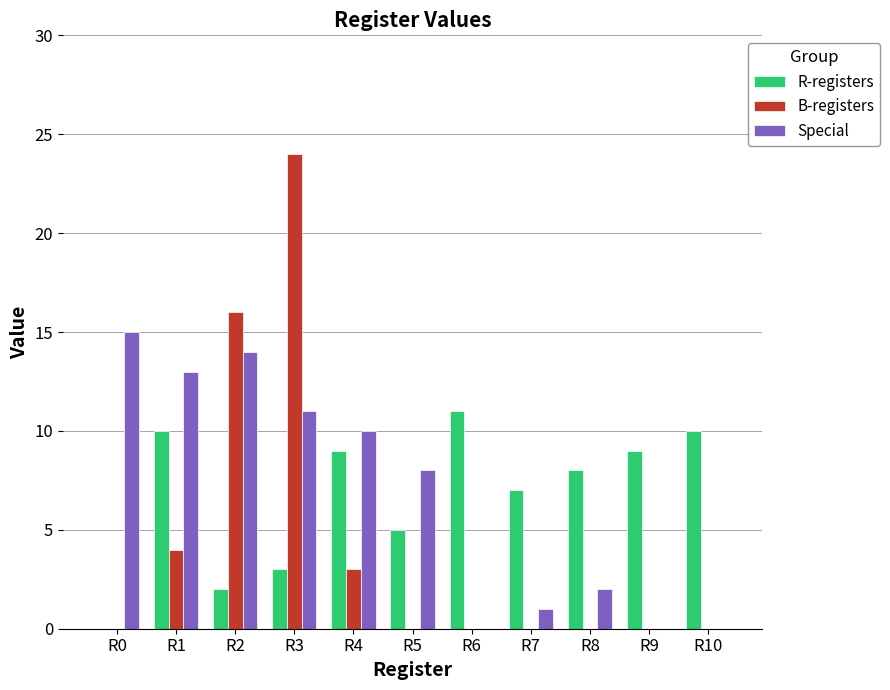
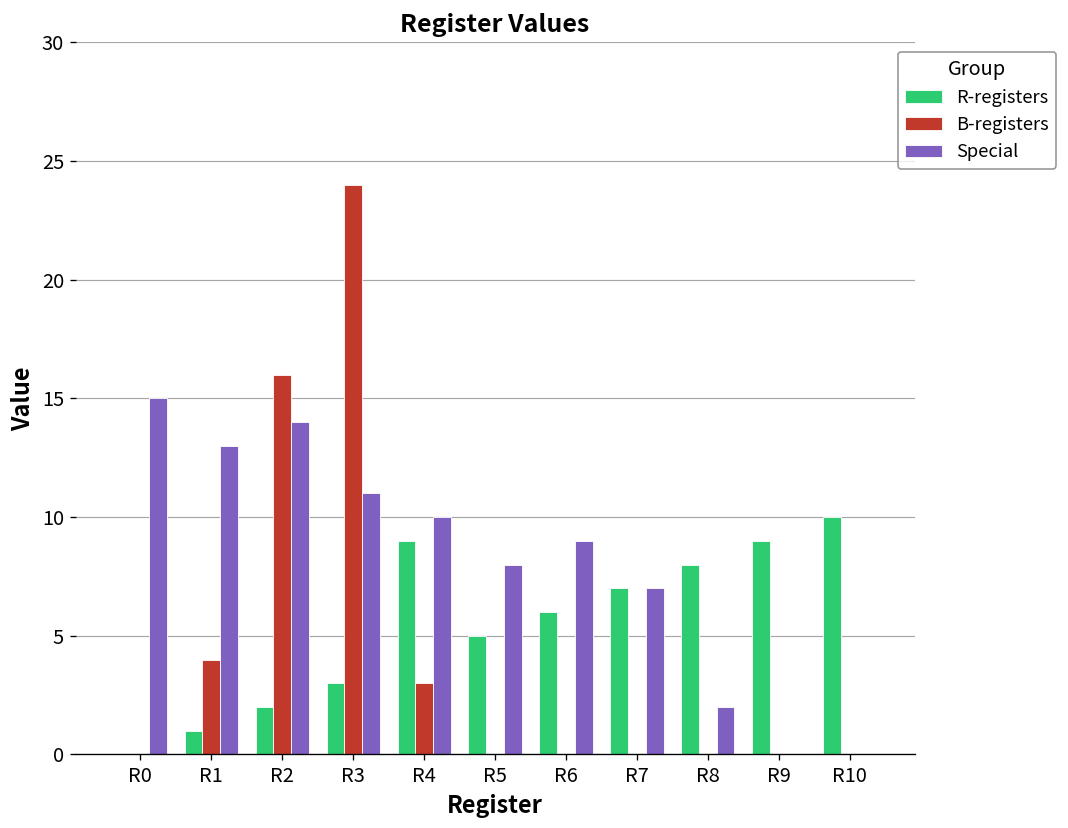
R-registers, R1: 10 -> 1
R-registers, R6: 11 -> 6
Special, R6: 0 -> 9
Special, R7: 1 -> 7
